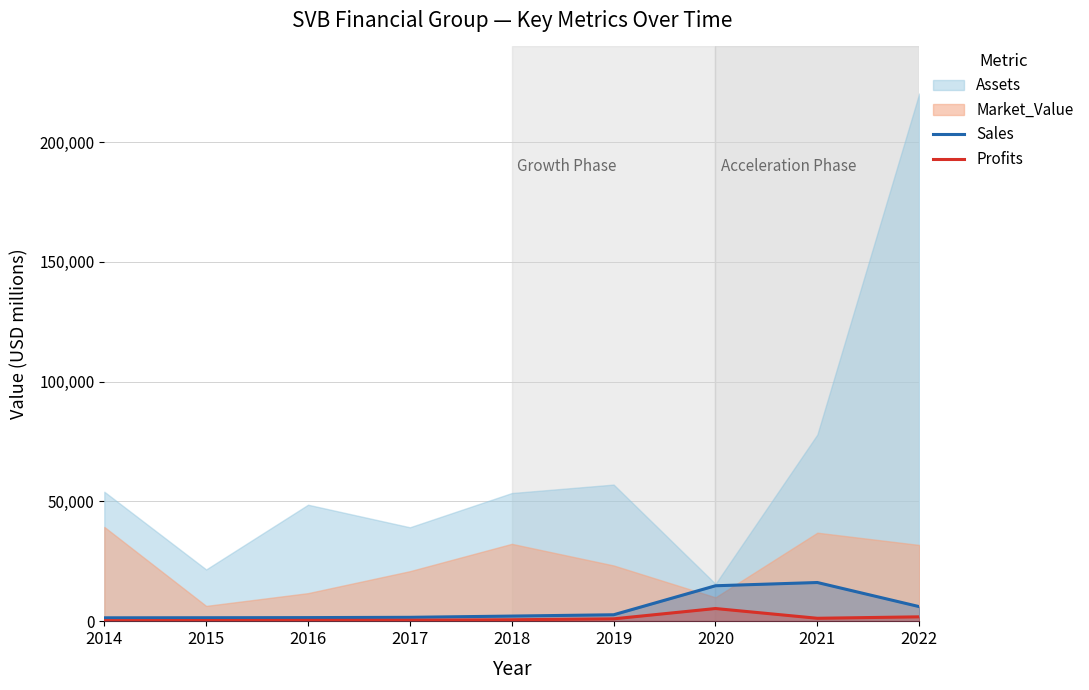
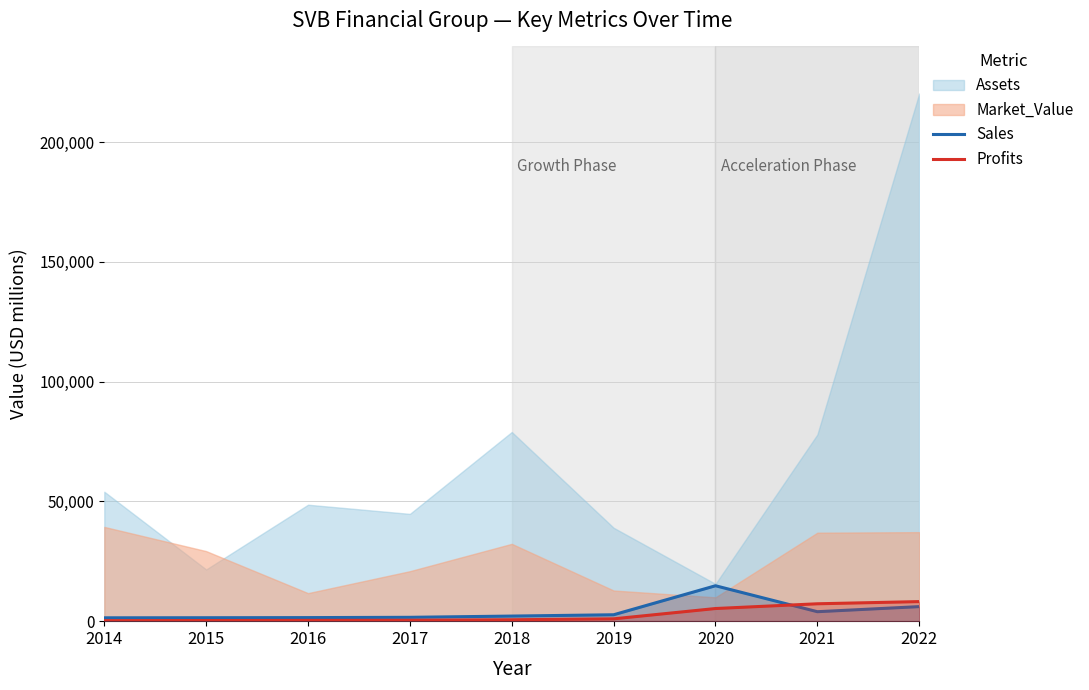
Market_Value, 2015: 6,000 -> 29,000
Assets, 2017: 39,000 -> 45,000
Assets, 2018: 54,000 -> 79,000
Assets, 2019: 57,000 -> 39,000
Market_Value, 2019: 23,000 -> 13,000
Sales, 2021: 16,000 -> 4,000
Profits, 2021: 1,000 -> 7,000
Profits, 2022: 2,000 -> 8,000
Market_Value, 2022: 32,000 -> 37,000
